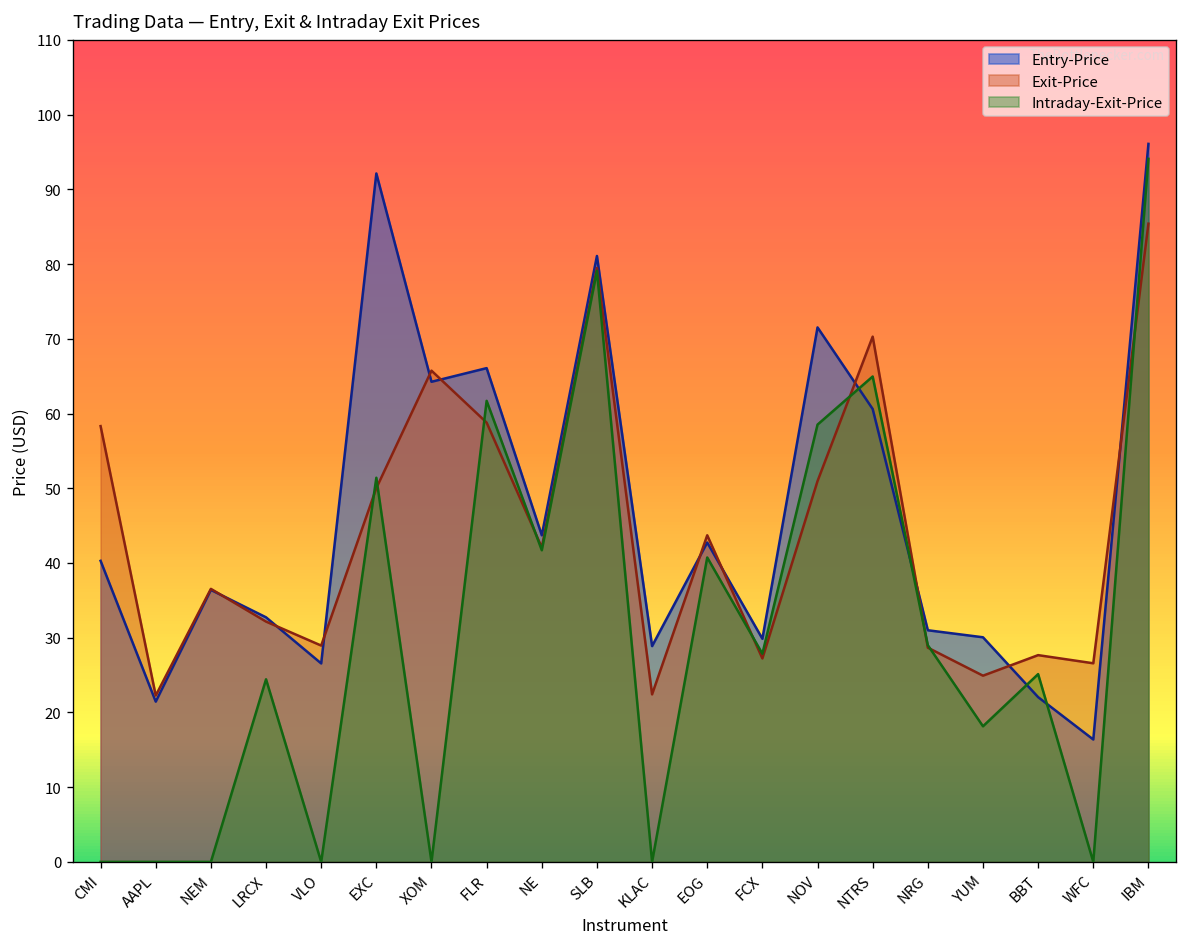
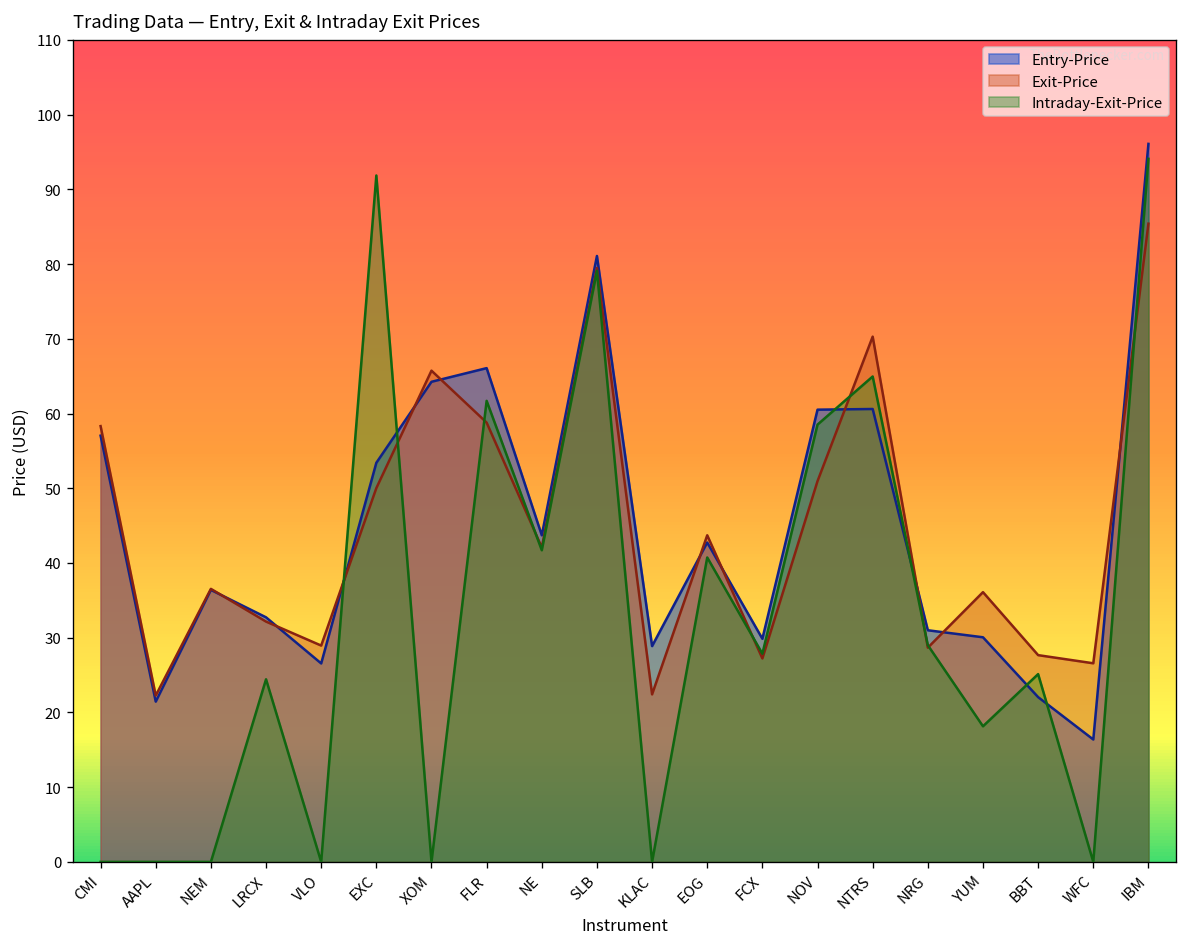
Entry-Price, CMI: 40 -> 57
Entry-Price, EXC: 92 -> 53
Intraday-Exit-Price, EXC: 51 -> 92
Entry-Price, NOV: 72 -> 61
Exit-Price, YUM: 25 -> 36
